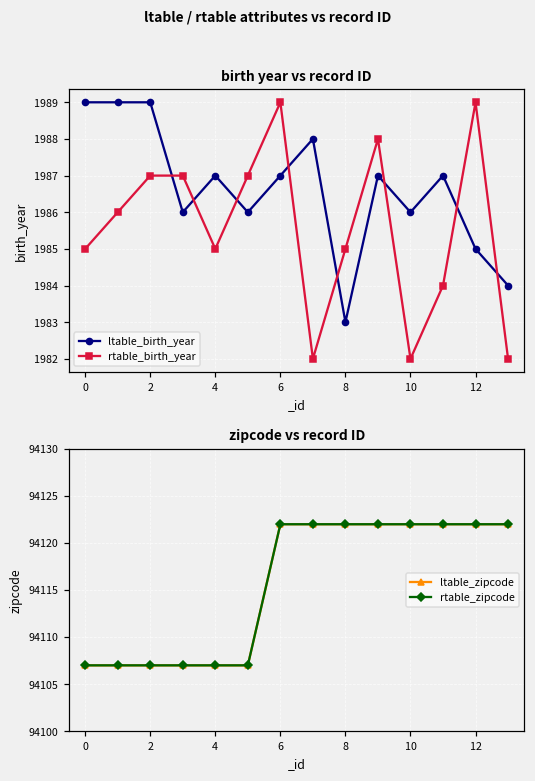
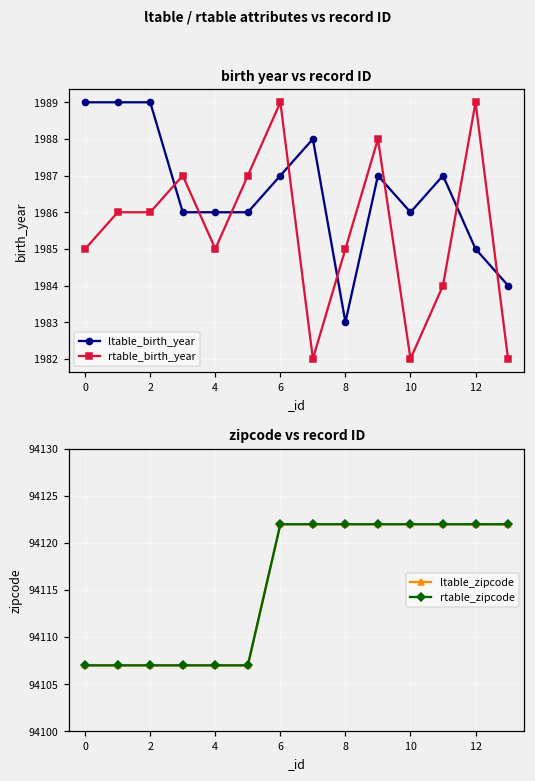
birth year vs record ID, rtable_birth_year, 2: 1987 -> 1986
birth year vs record ID, ltable_birth_year, 4: 1987 -> 1986
